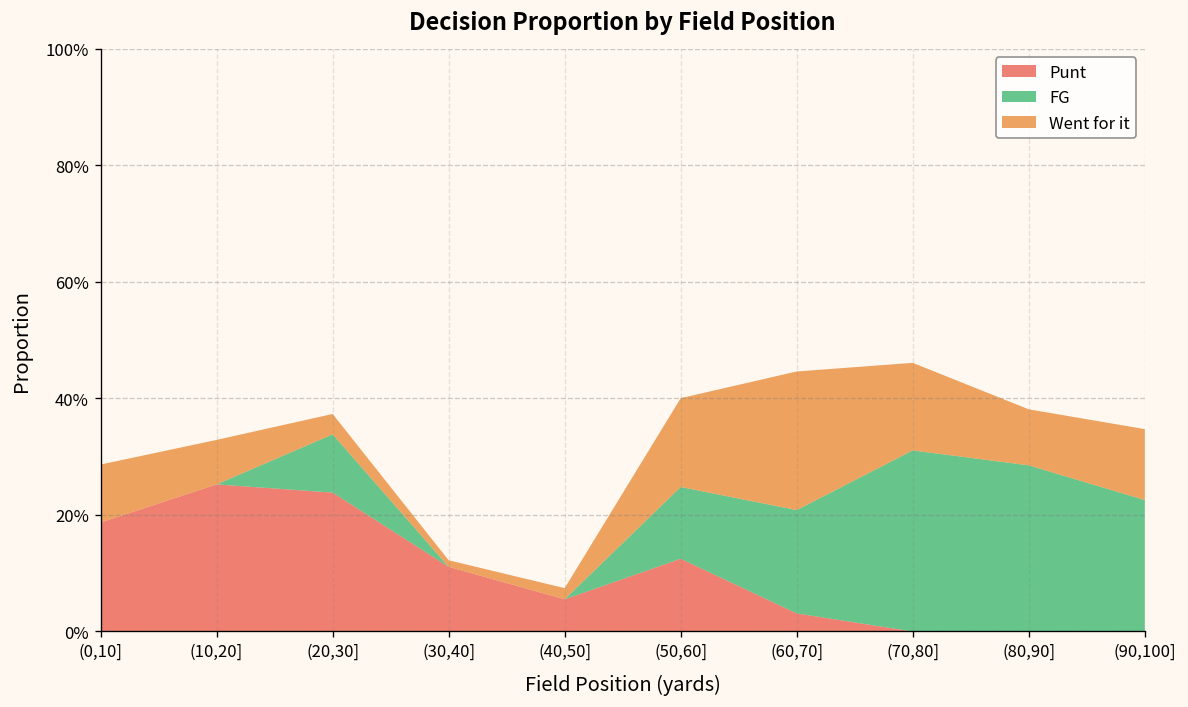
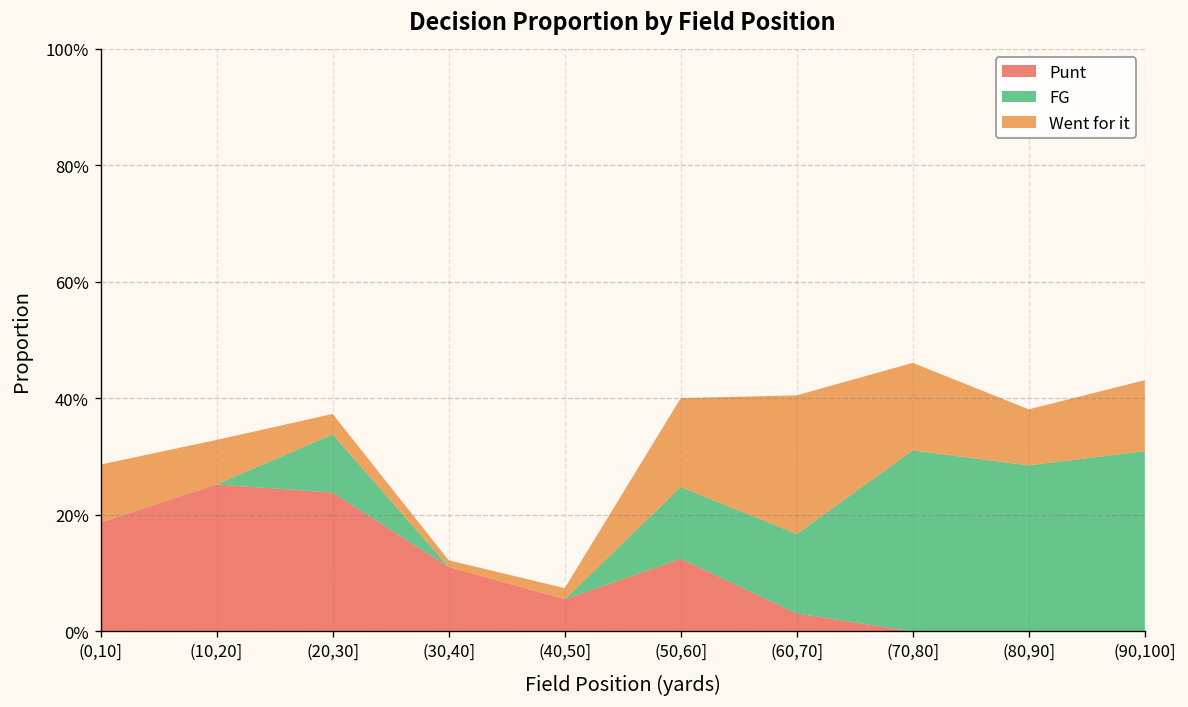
FG, (60,70]: 18% -> 14%
FG, (90,100]: 23% -> 31%
